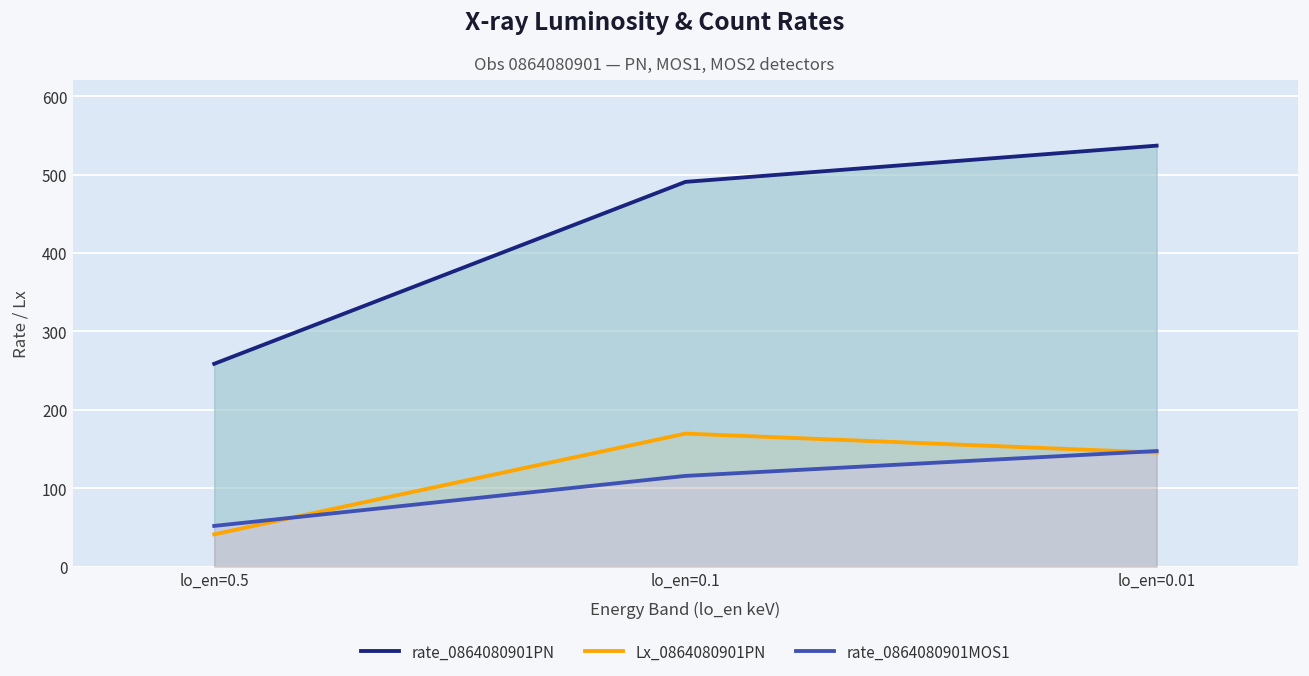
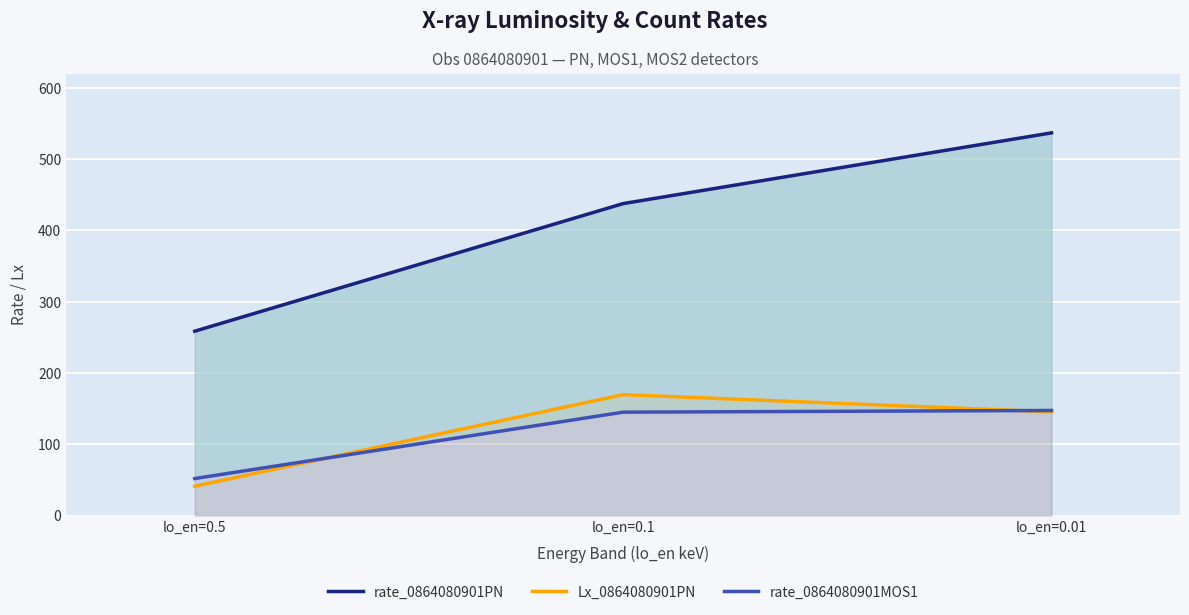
rate_0864080901PN, lo_en=0.1: 490 -> 440
rate_0864080901MOS1, lo_en=0.1: 120 -> 150
